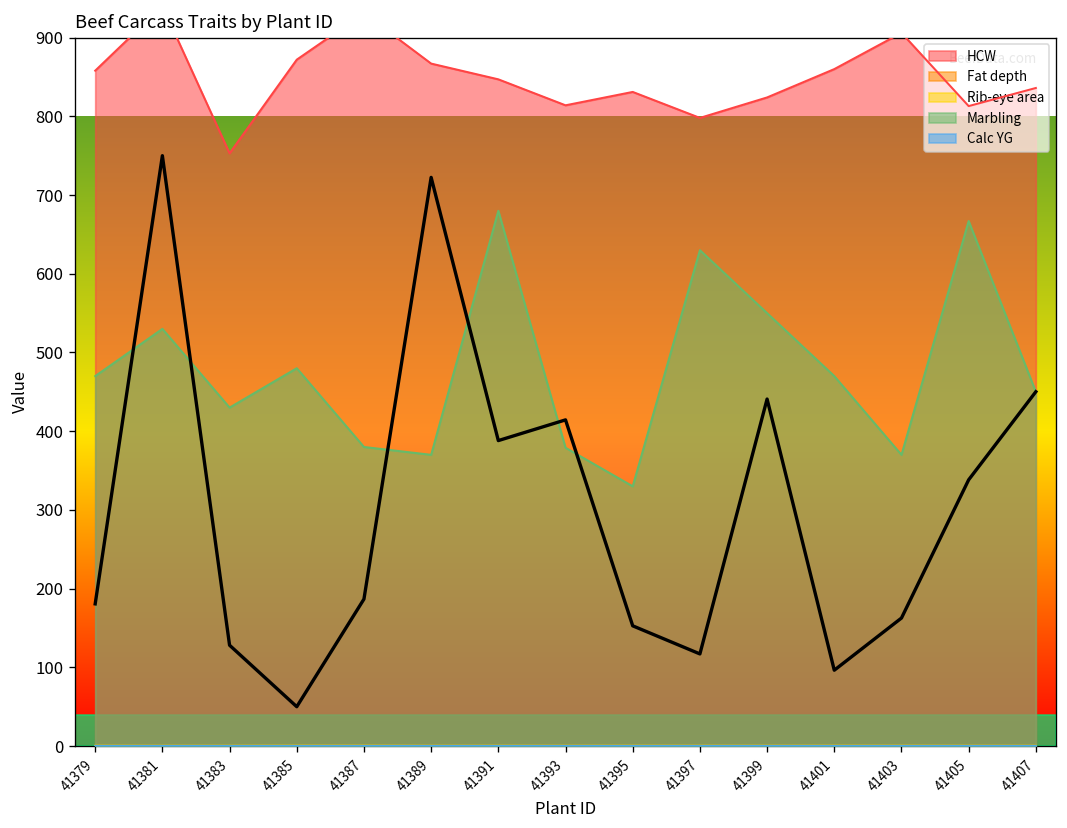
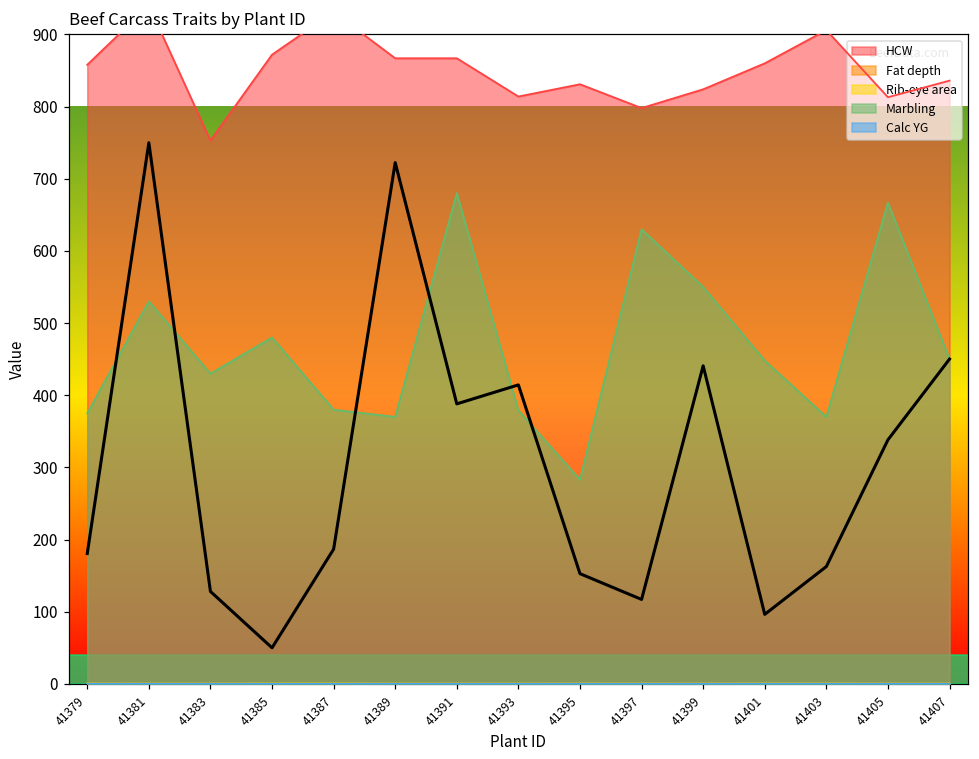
Marbling, 41379: 470 -> 380
HCW, 41391: 850 -> 870
Marbling, 41395: 330 -> 280
Marbling, 41401: 470 -> 450
